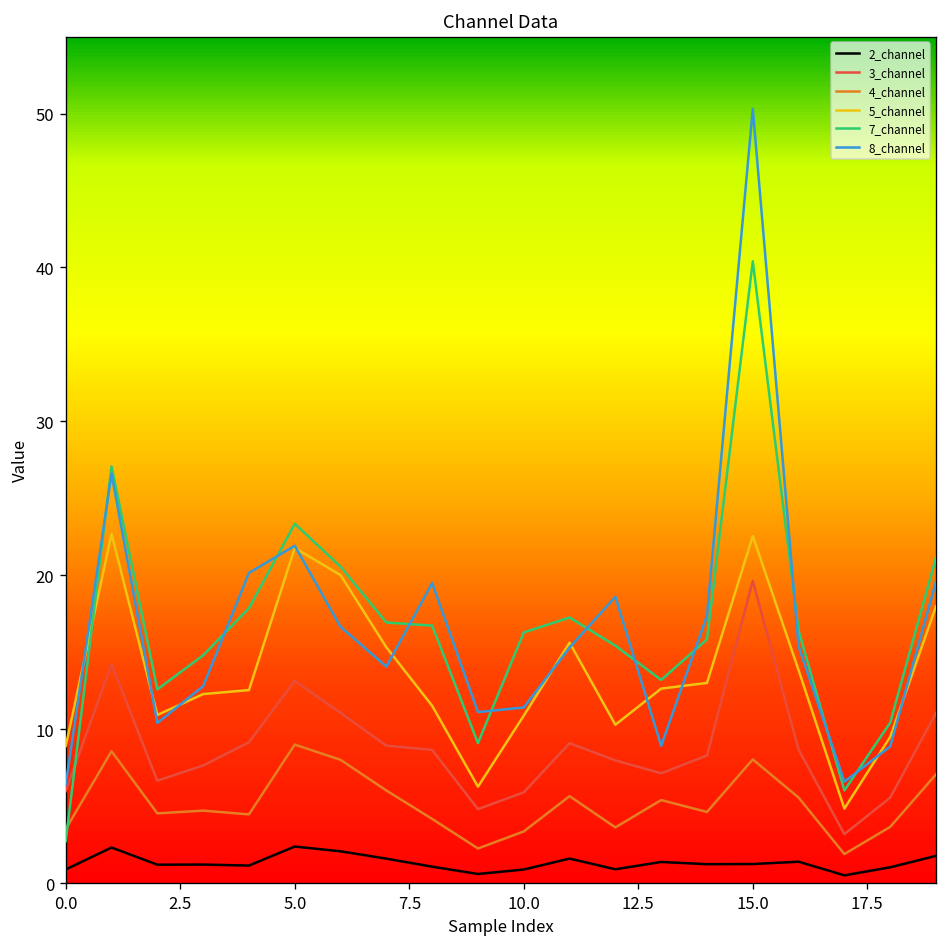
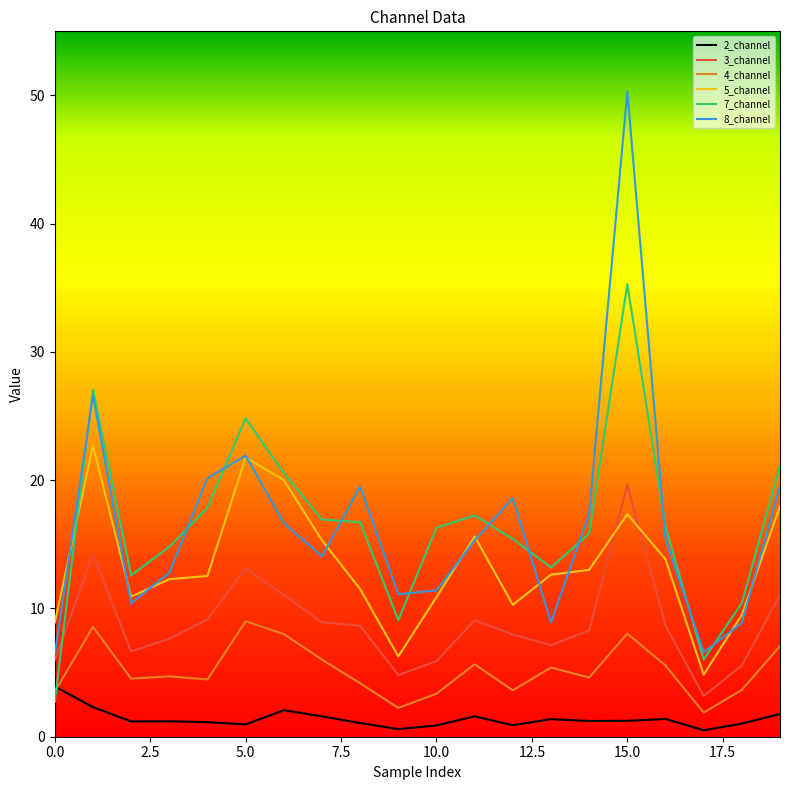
2_channel, 0.0: 0.9 -> 3.9
2_channel, 5.0: 2.4 -> 1.0
7_channel, 5.0: 23.3 -> 24.8
5_channel, 15.0: 22.6 -> 17.4
7_channel, 15.0: 40.4 -> 35.3
